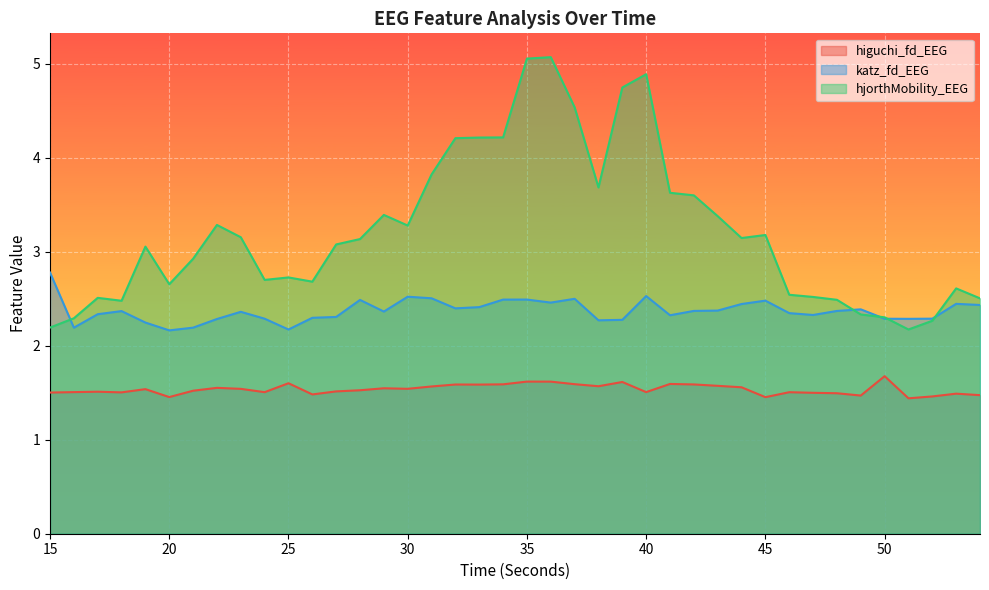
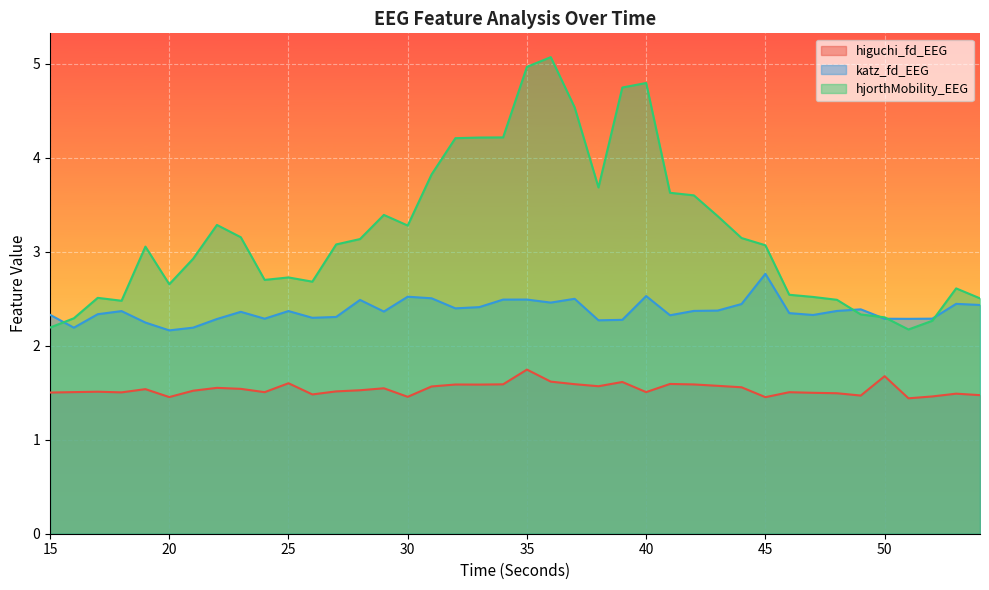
katz_fd_EEG, 15: 2.8 -> 2.3
katz_fd_EEG, 25: 2.2 -> 2.4
higuchi_fd_EEG, 30: 1.54 -> 1.46
higuchi_fd_EEG, 35: 1.6 -> 1.7
hjorthMobility_EEG, 35: 5.1 -> 5.0
hjorthMobility_EEG, 40: 4.9 -> 4.8
katz_fd_EEG, 45: 2.5 -> 2.8
hjorthMobility_EEG, 45: 3.2 -> 3.1
